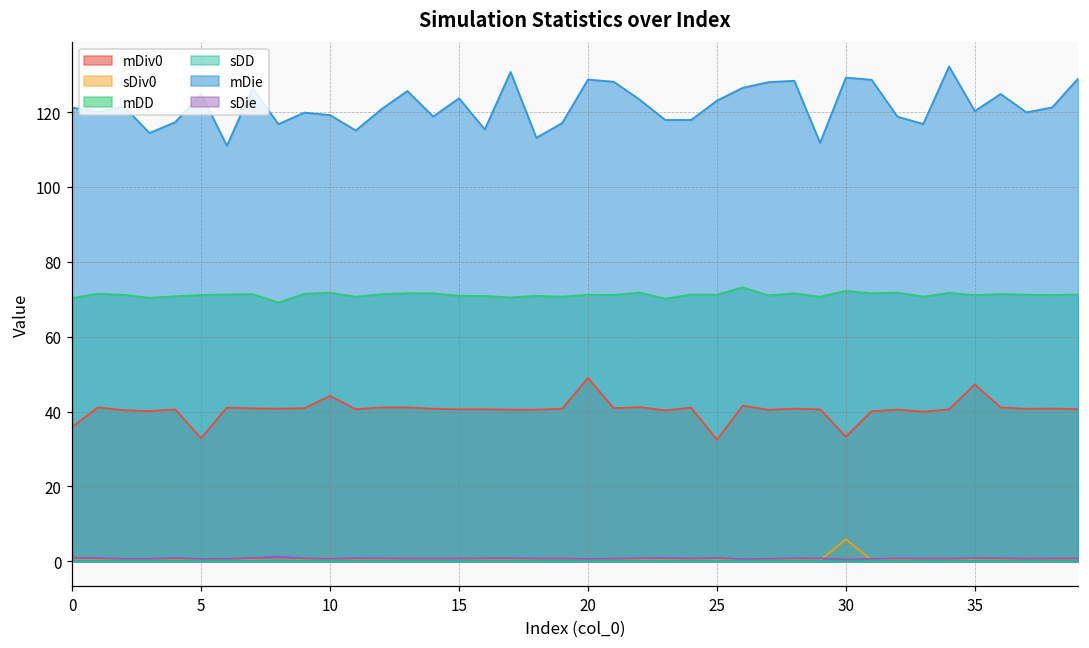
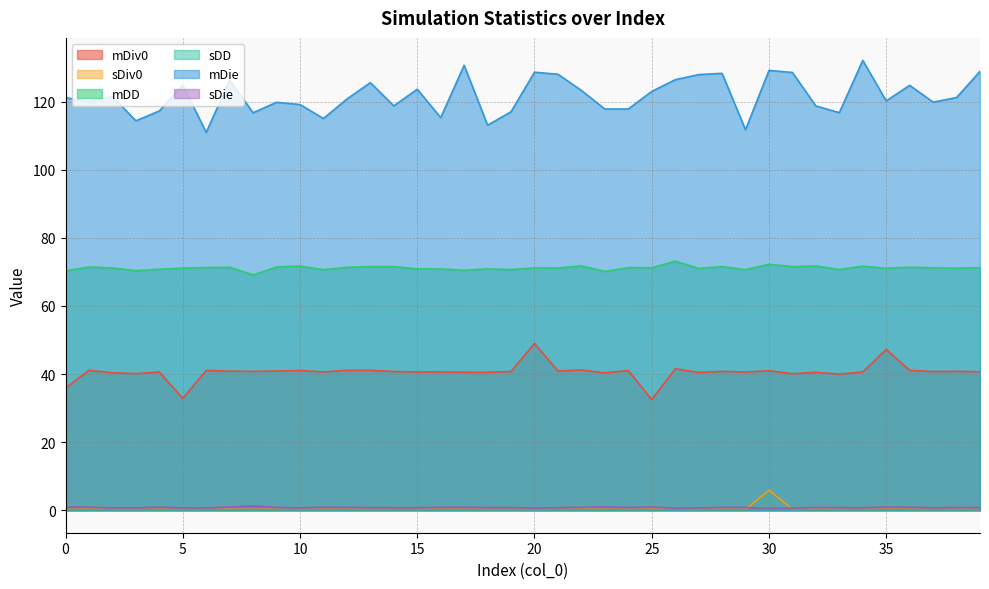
mDiv0, 10: 44 -> 41
mDiv0, 30: 33 -> 41
